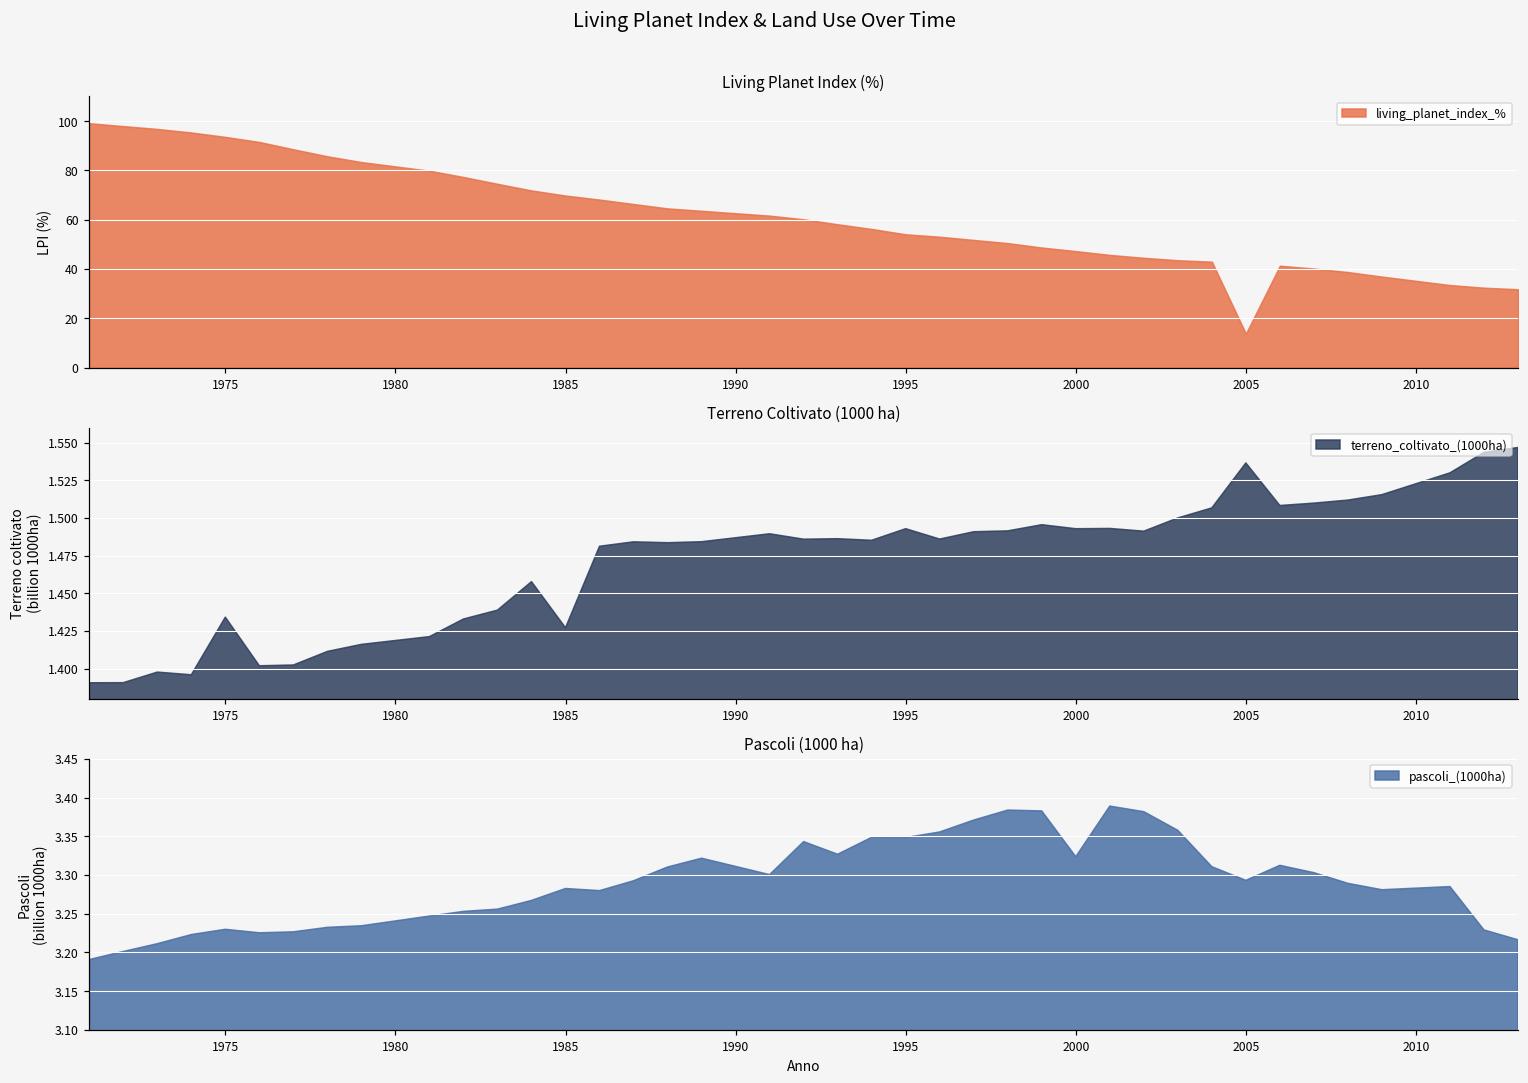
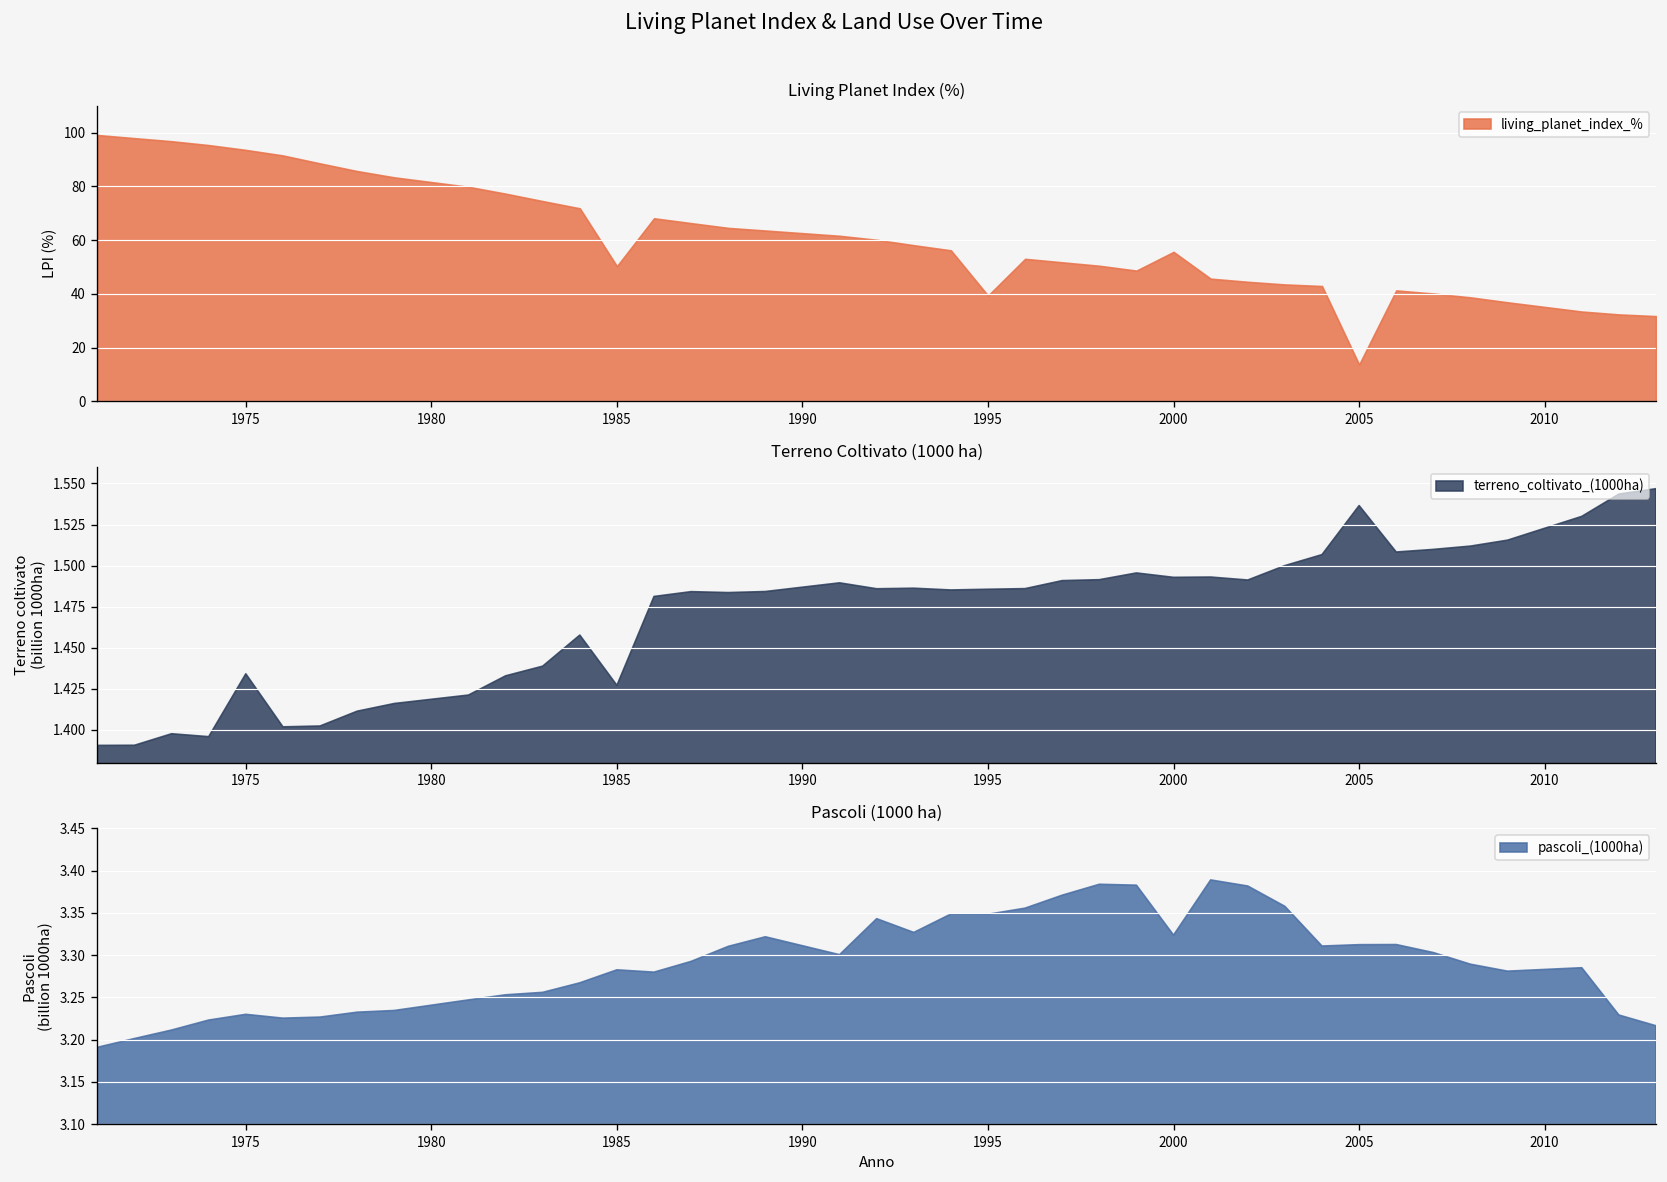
Living Planet Index (%), 1985: 70 -> 50
Living Planet Index (%), 1995: 54 -> 39
Living Planet Index (%), 2000: 47 -> 56
Terreno Coltivato (1000 ha), 1995: 1.493 -> 1.486
Pascoli (1000 ha), 2005: 3.29 -> 3.31
